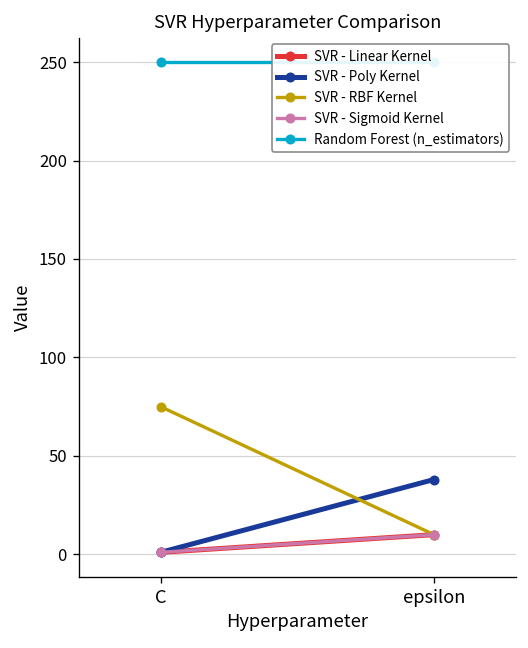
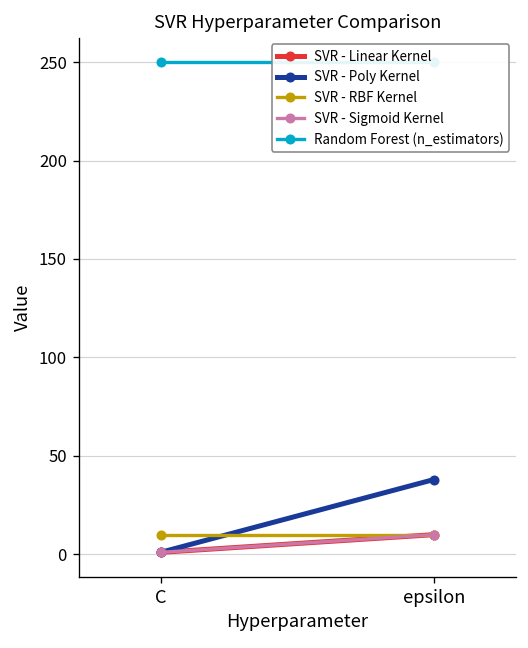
SVR - RBF Kernel, C: 75 -> 10
